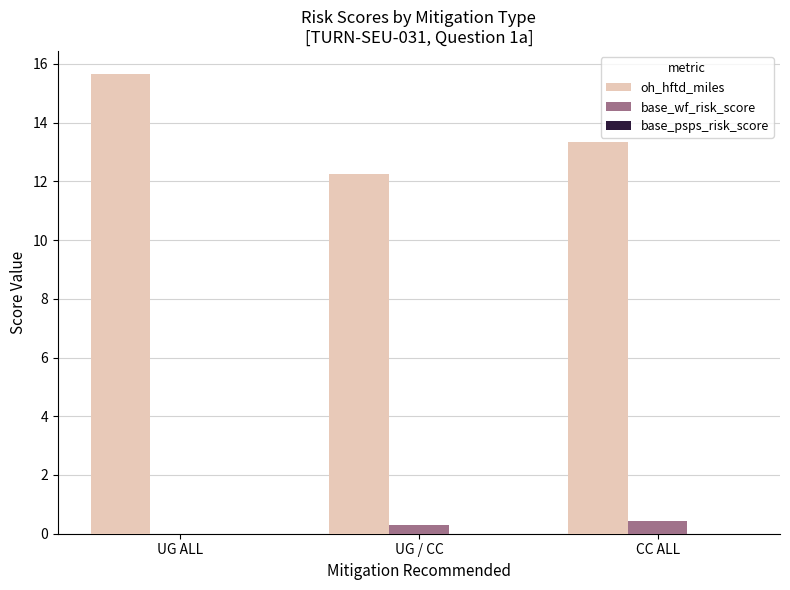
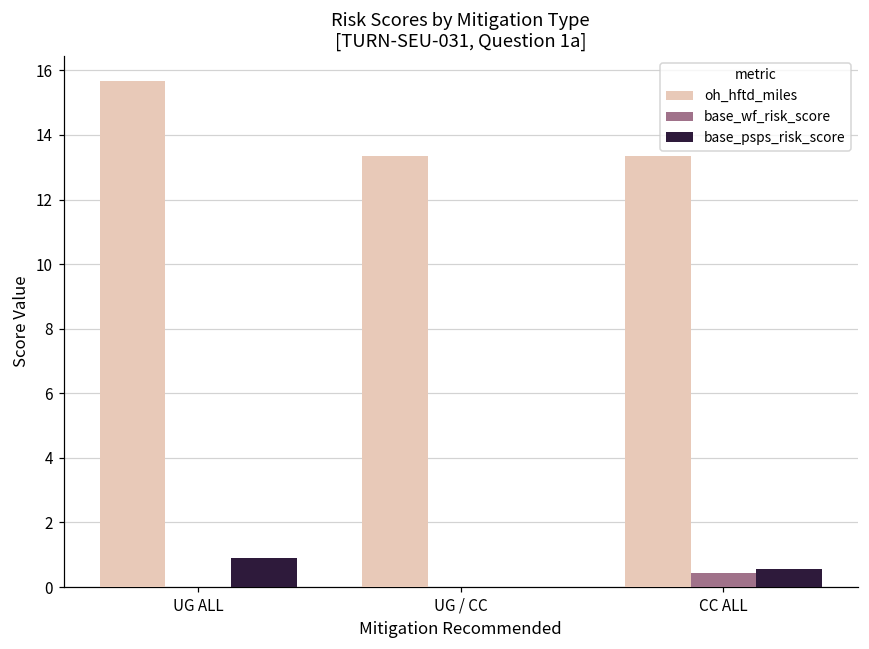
base_psps_risk_score, UG ALL: 0.0 -> 0.9
oh_hftd_miles, UG / CC: 12.3 -> 13.3
base_wf_risk_score, UG / CC: 0.3 -> 0.0
base_psps_risk_score, CC ALL: 0.0 -> 0.5
